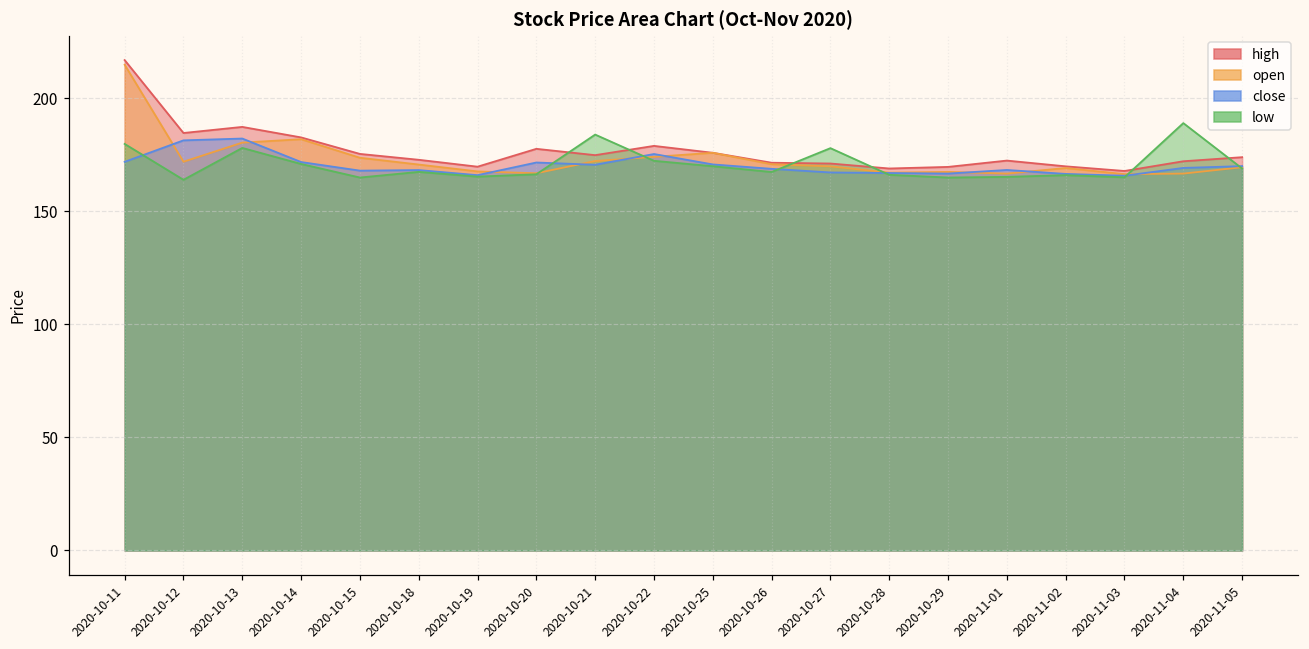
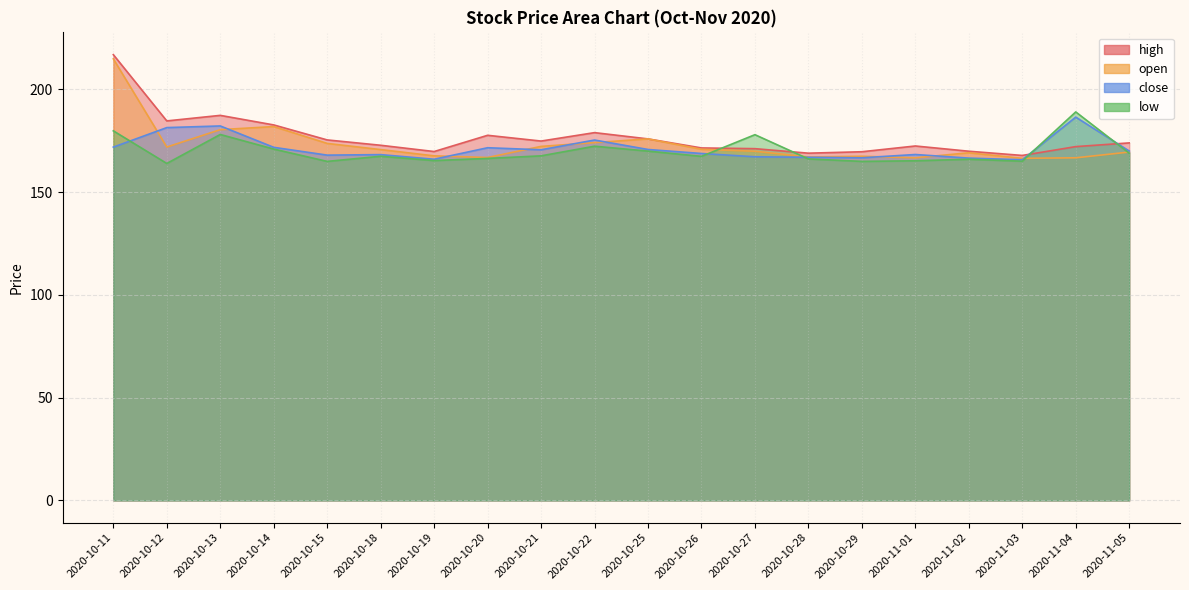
low, 2020-10-21: 184 -> 168
close, 2020-11-04: 169 -> 187
